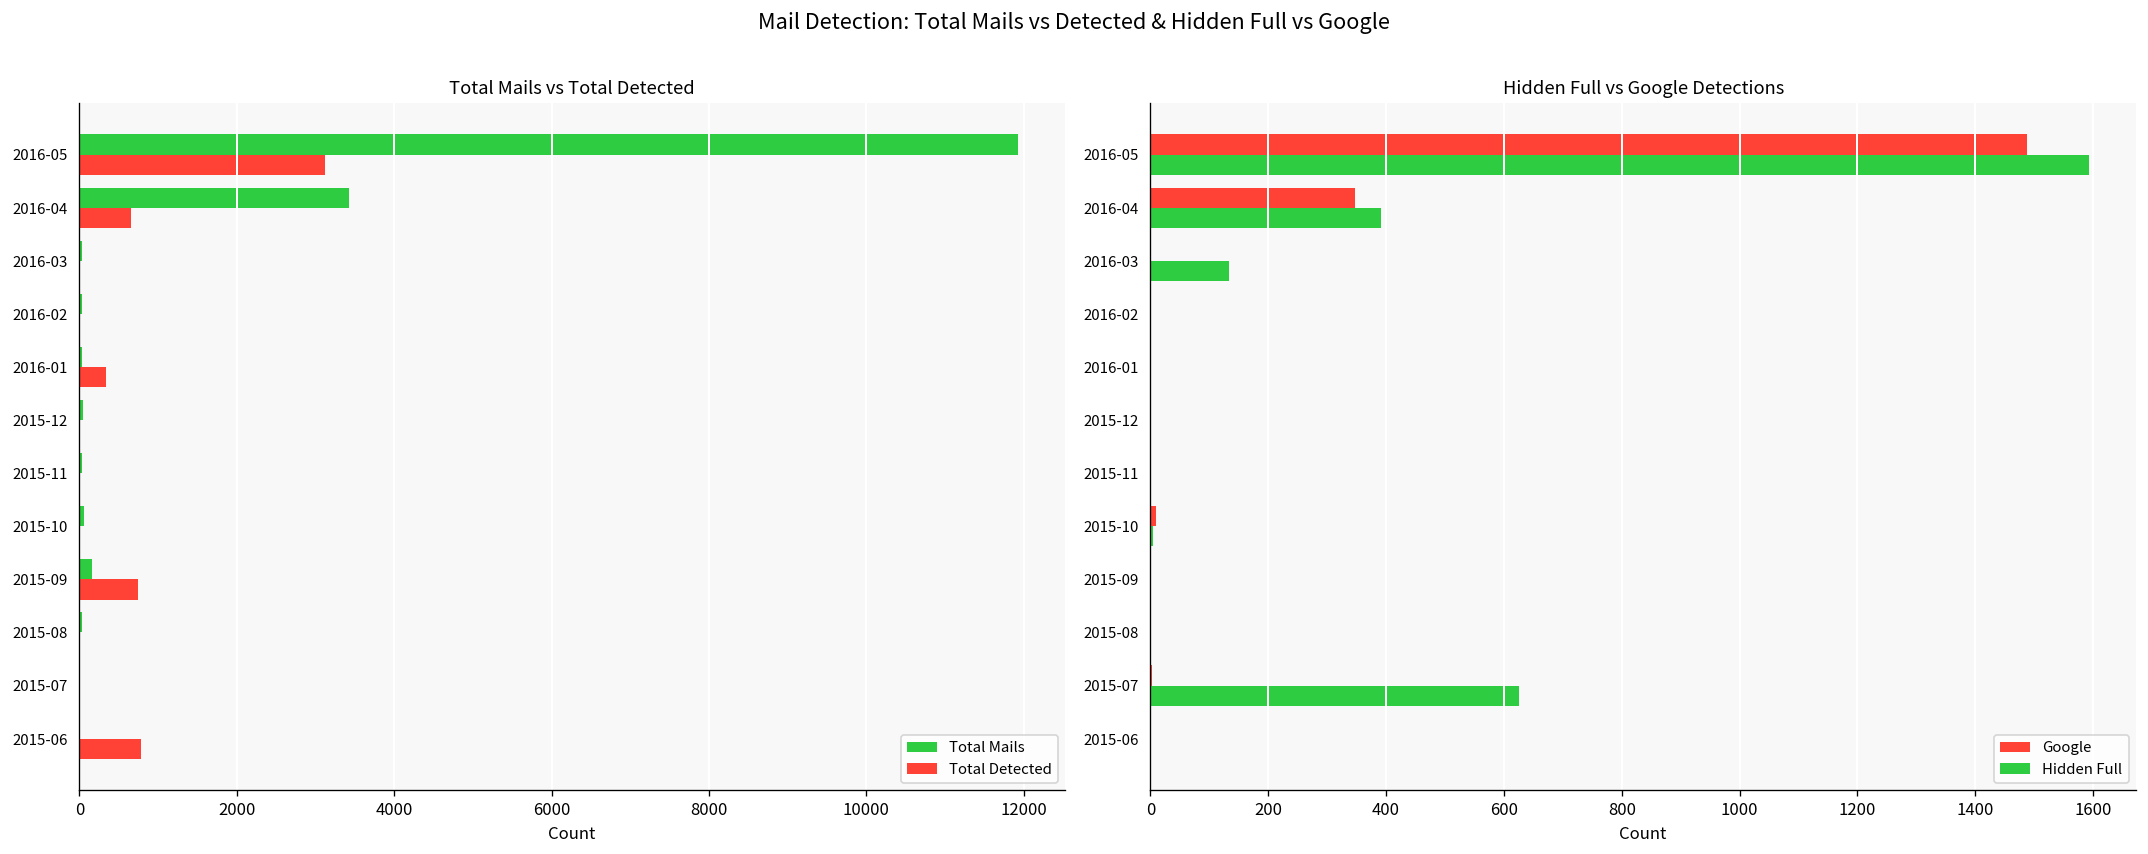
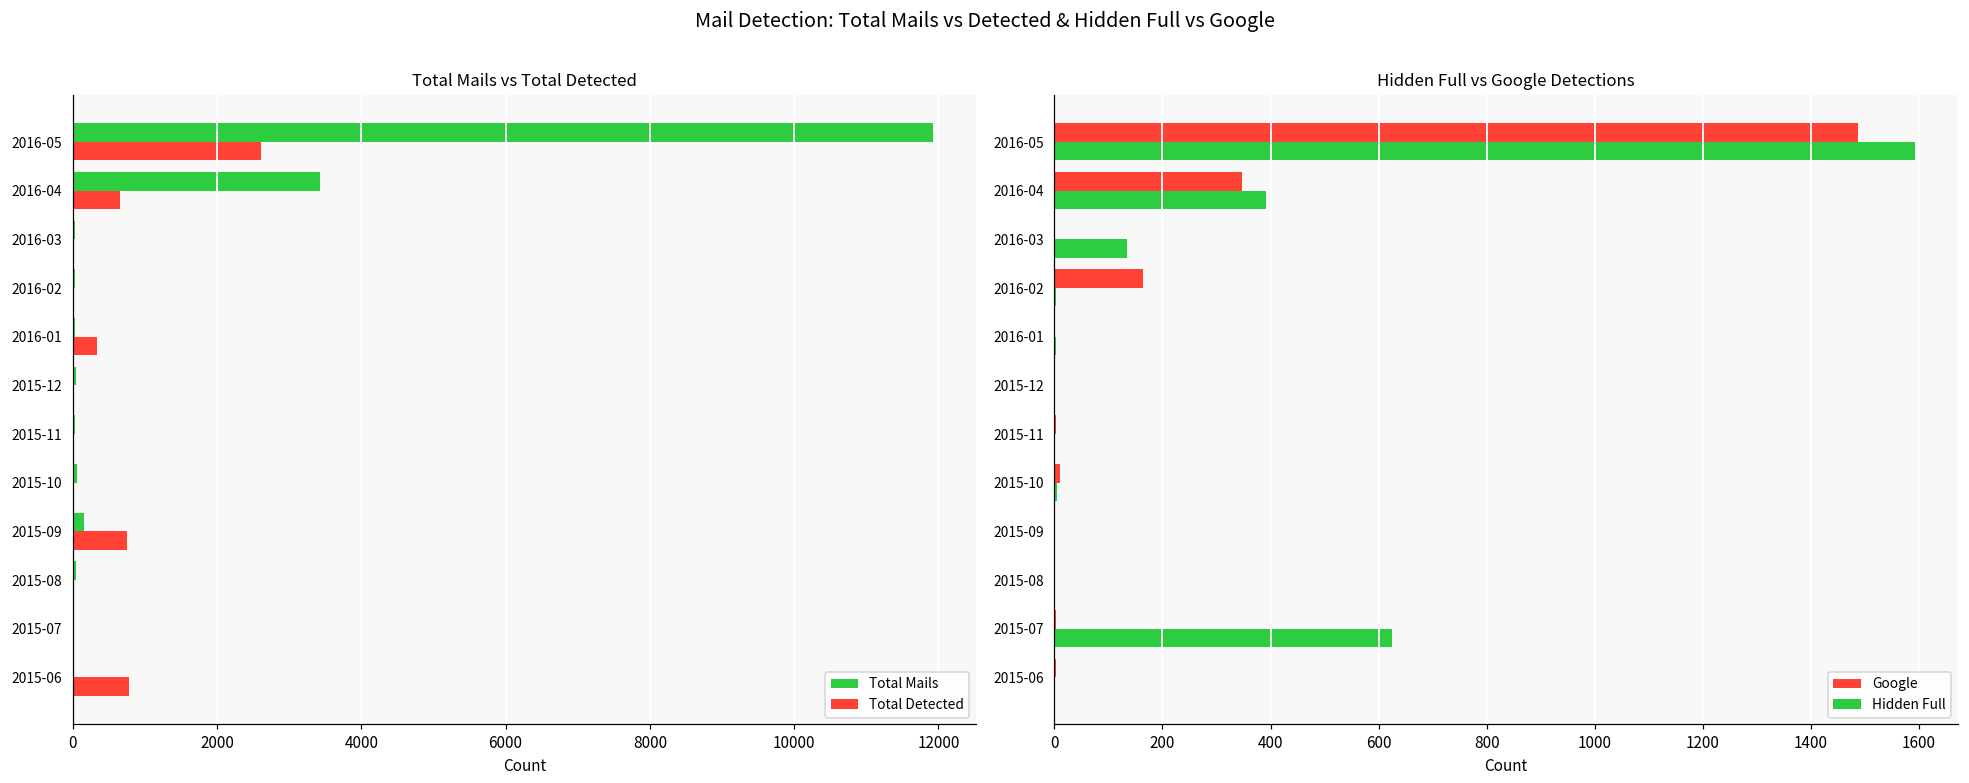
Total Mails vs Total Detected, Total Detected, 2016-05: 3100 -> 2600
Hidden Full vs Google Detections, Google, 2016-02: 0 -> 160
